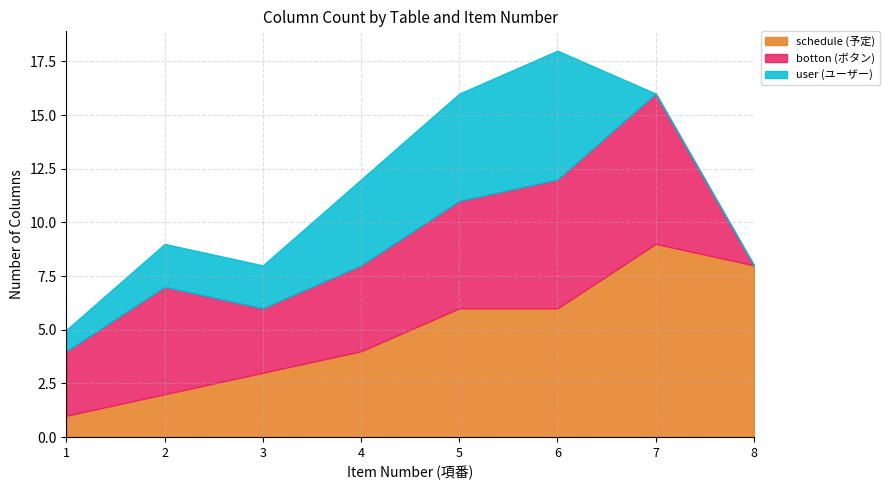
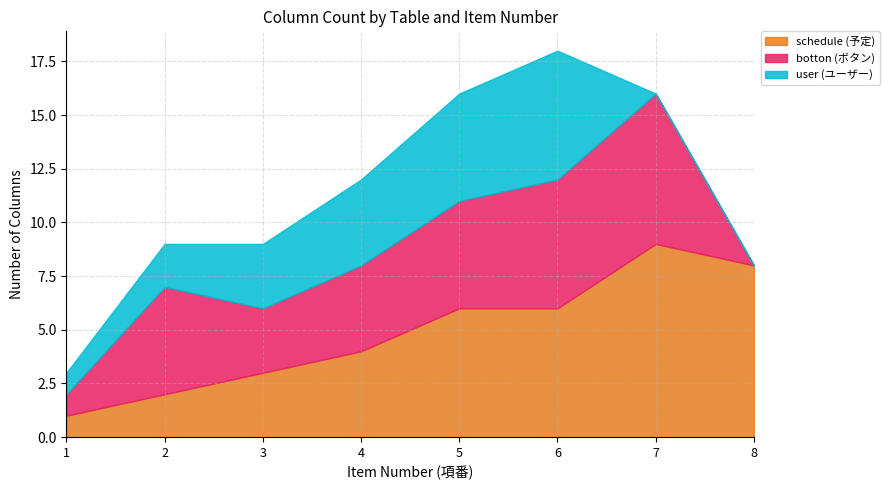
botton (ボタン), 1: 3 -> 1
user (ユーザー), 3: 2 -> 3
